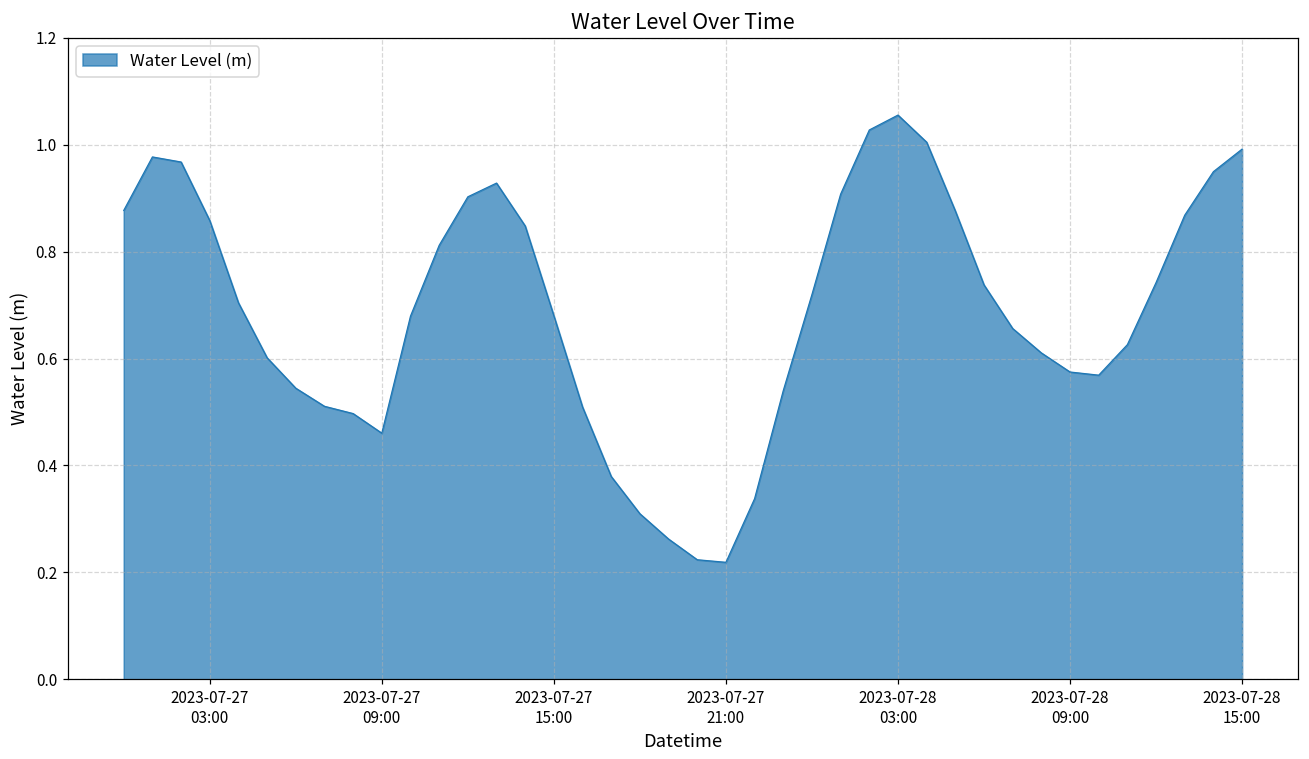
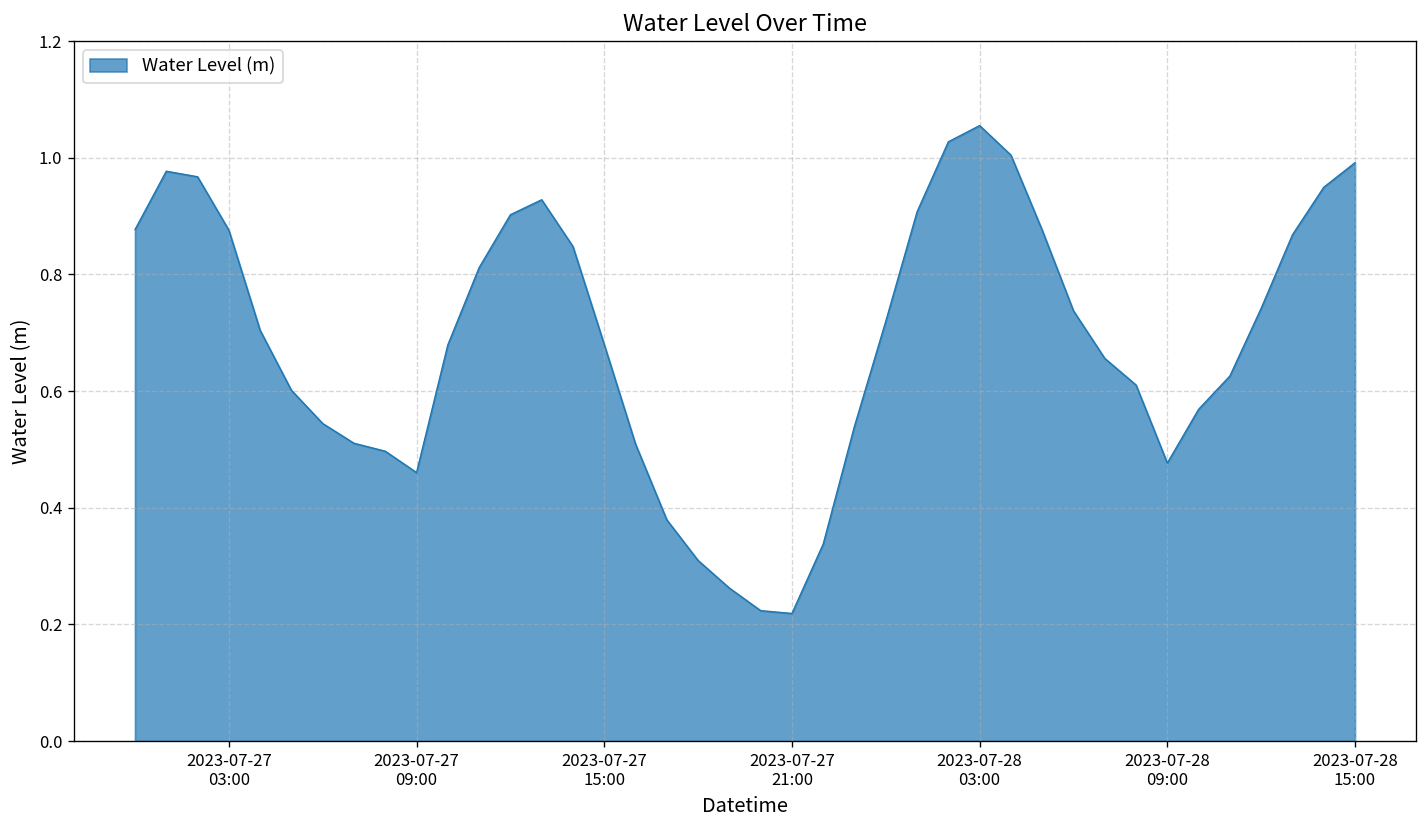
2023-07-27 03:00: 0.86 -> 0.88
2023-07-28 09:00: 0.57 -> 0.48
